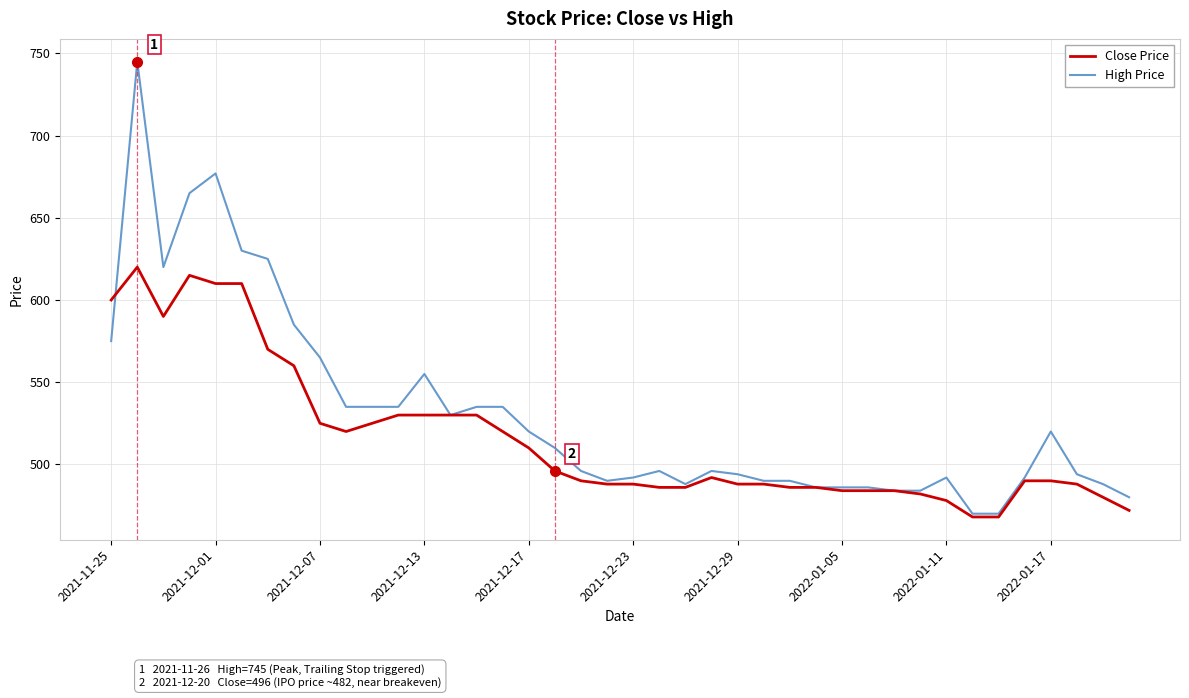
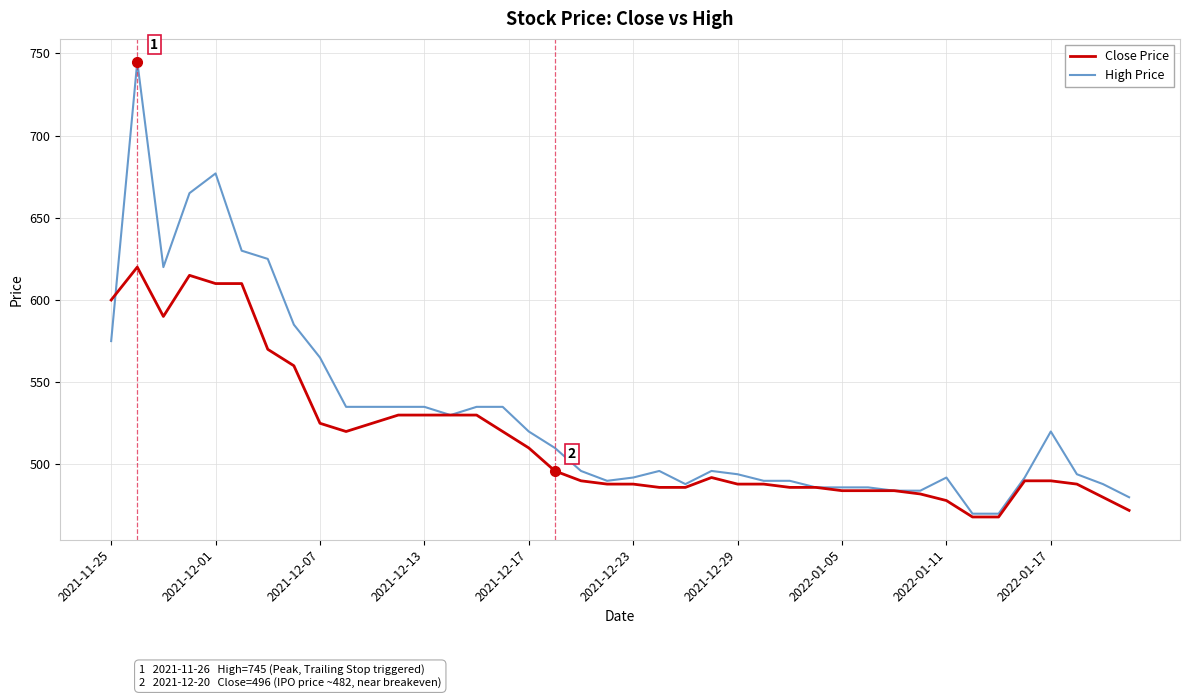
High Price, 2021-12-13: 555 -> 535
